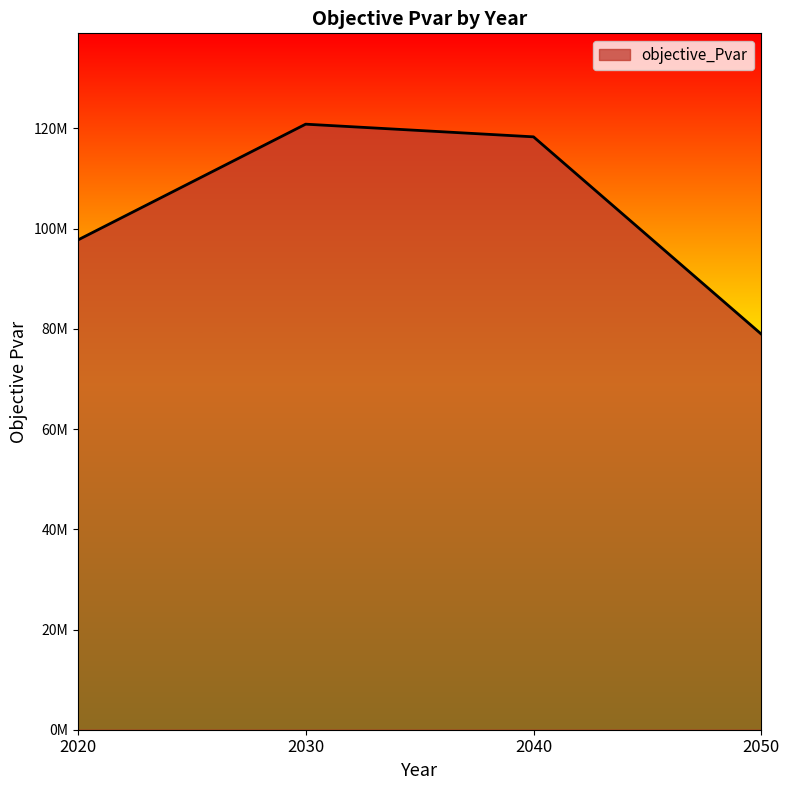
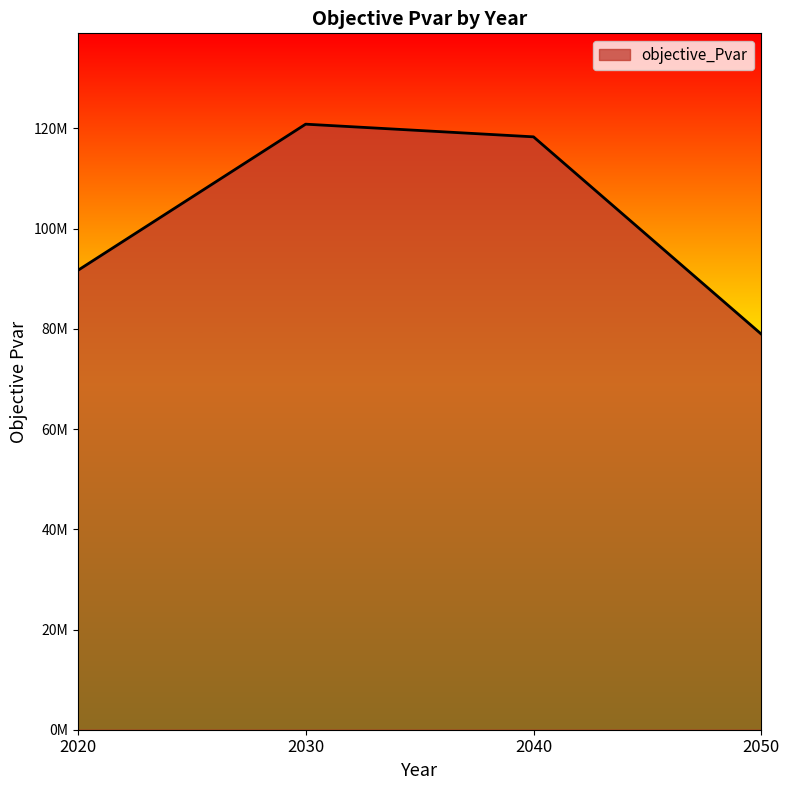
2020: 98000000 -> 92000000
